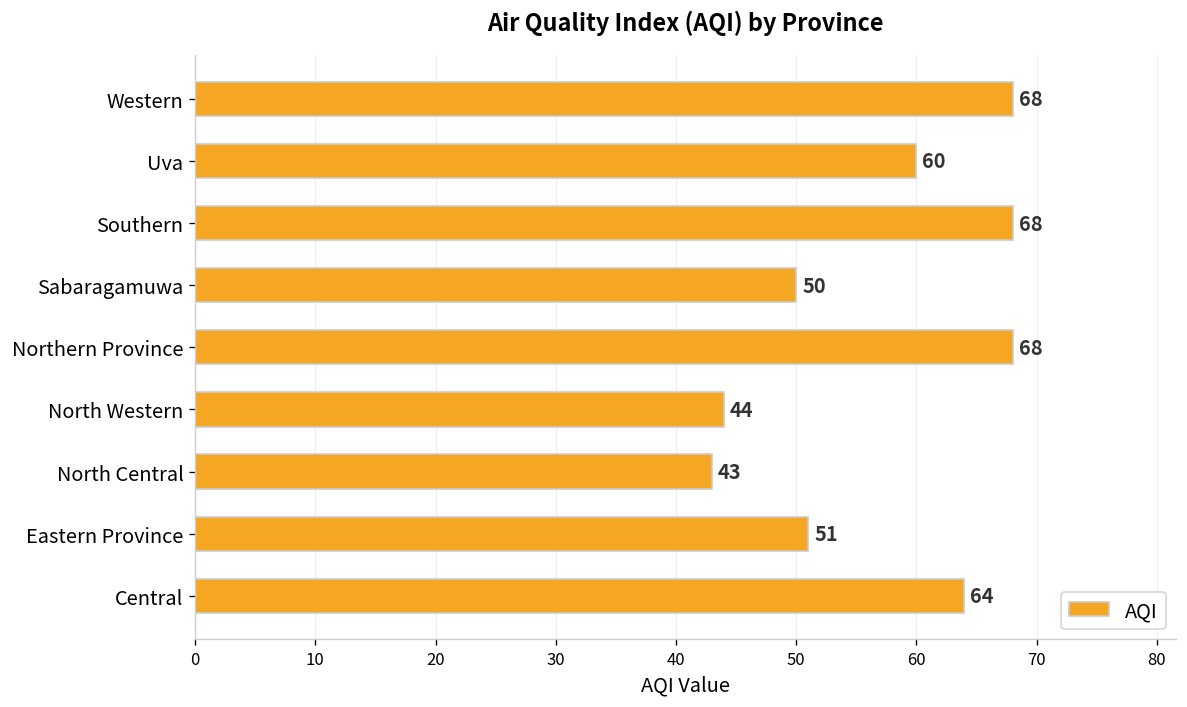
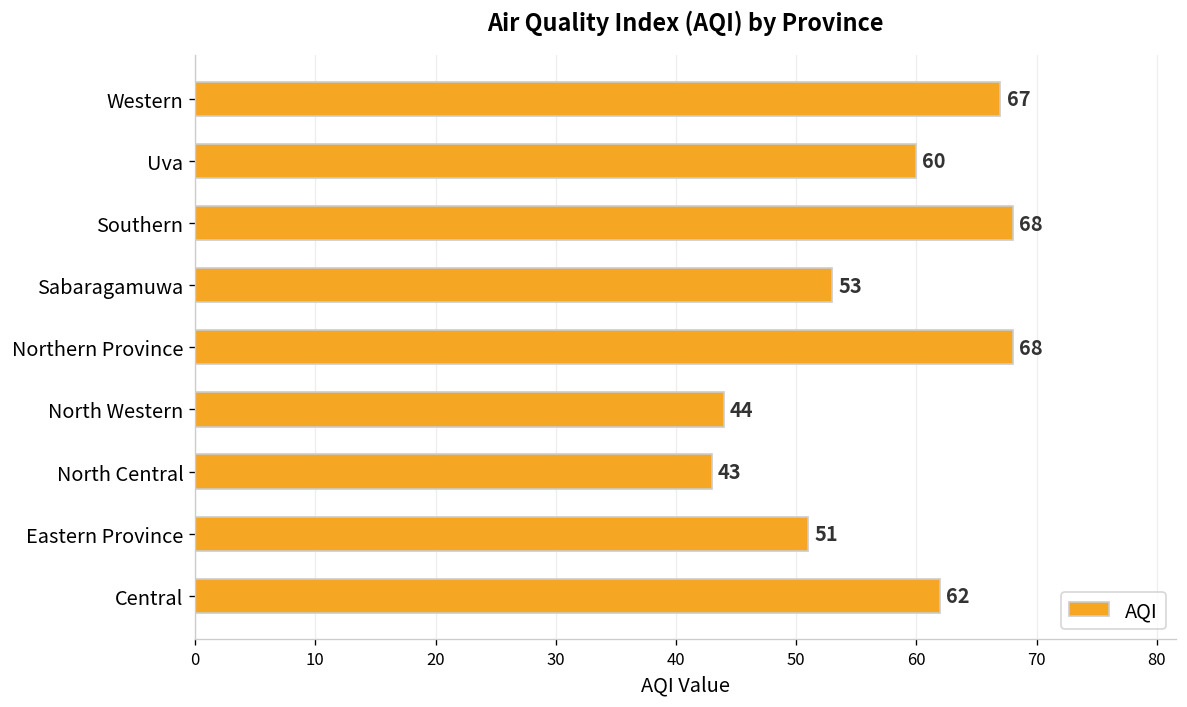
Western: 68 -> 67
Sabaragamuwa: 50 -> 53
Central: 64 -> 62
